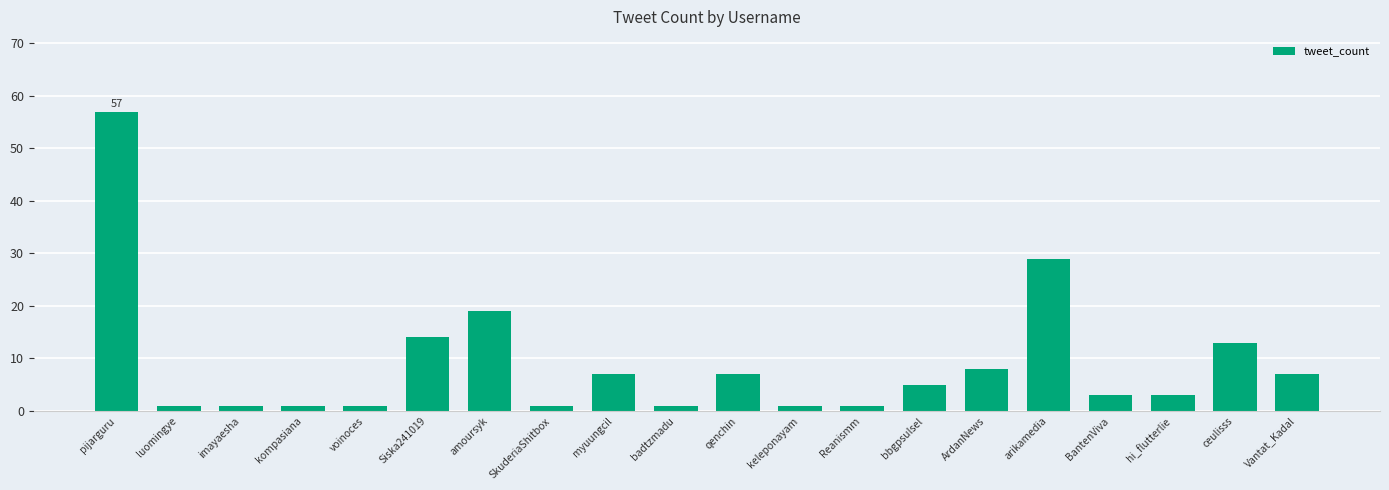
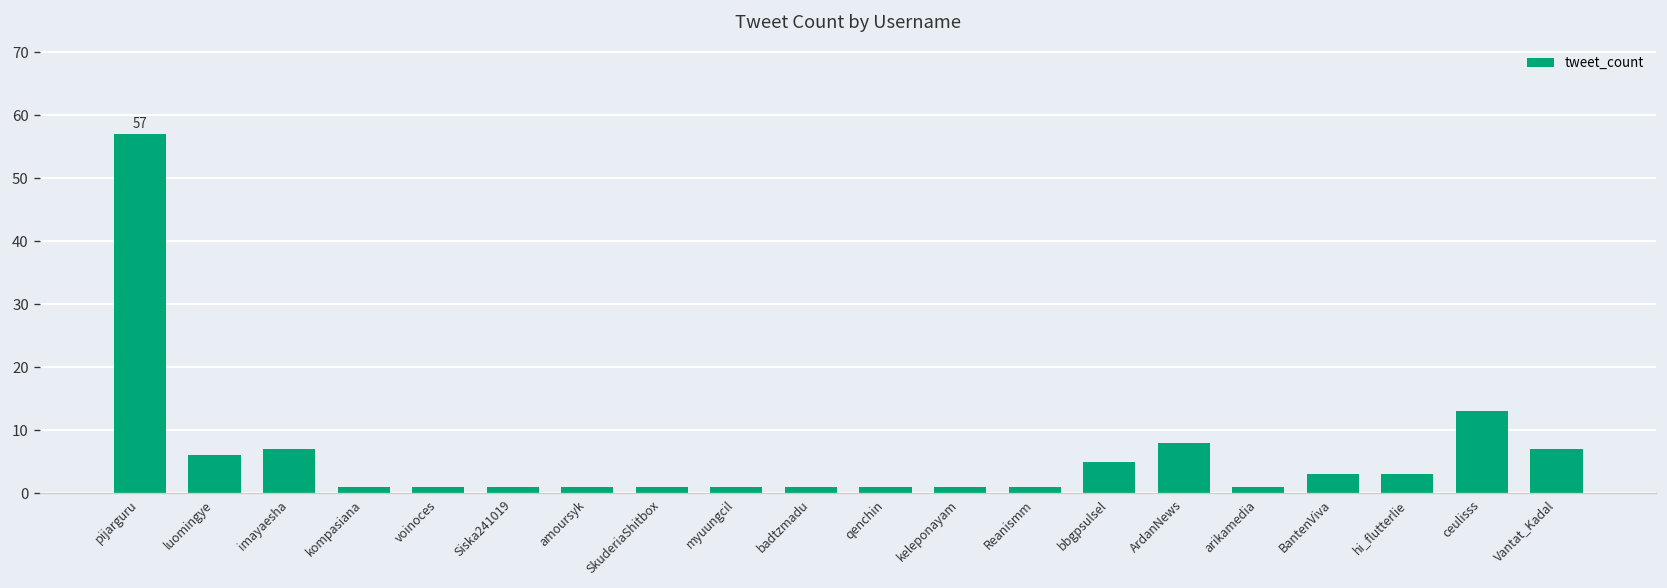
luomingye: 1 -> 6
imayaesha: 1 -> 7
Siska241019: 14 -> 1
amoursyk: 19 -> 1
myuungcil: 7 -> 1
qenchin: 7 -> 1
arikamedia: 29 -> 1
